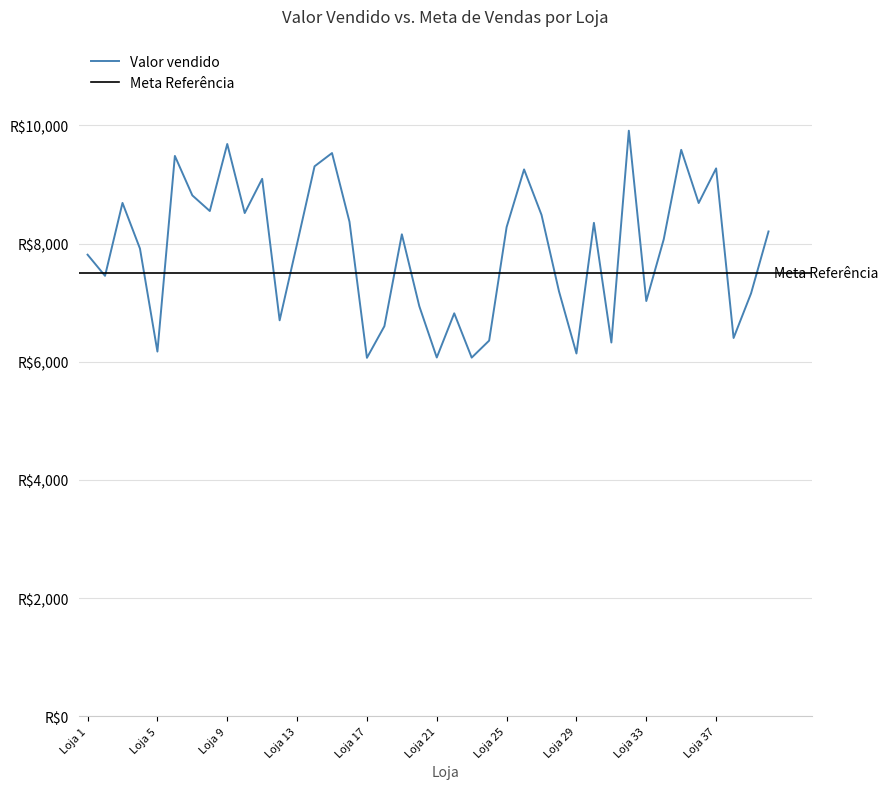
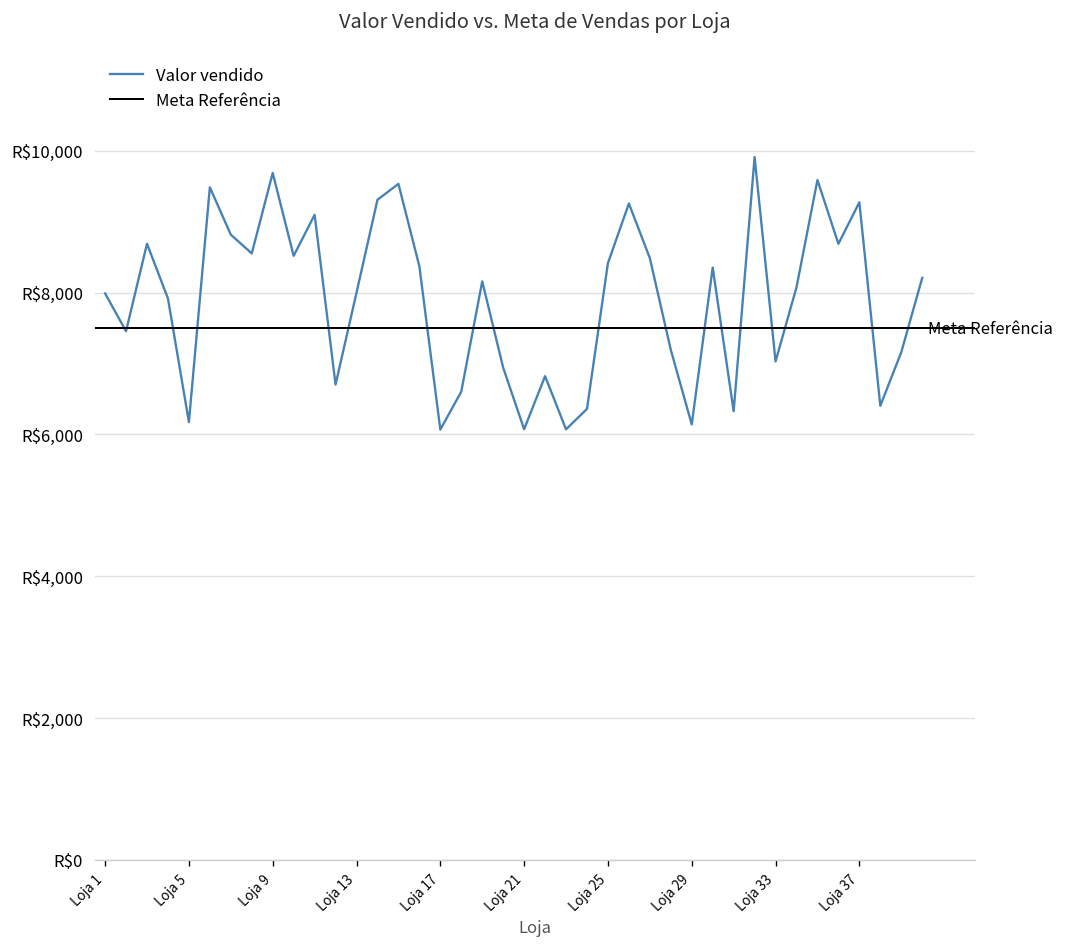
Loja 1: R$7,800 -> R$8,000
Loja 25: R$8,300 -> R$8,400
